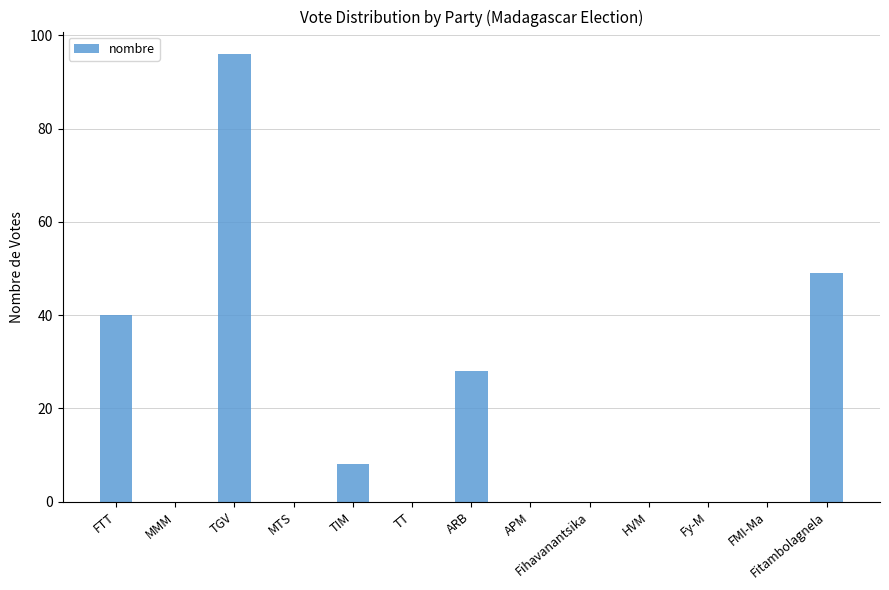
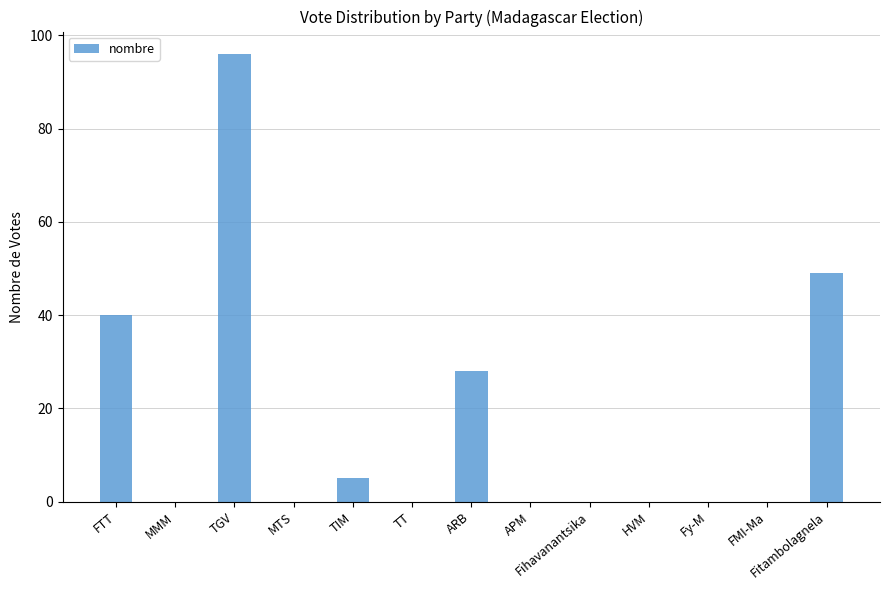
TIM: 8 -> 5
